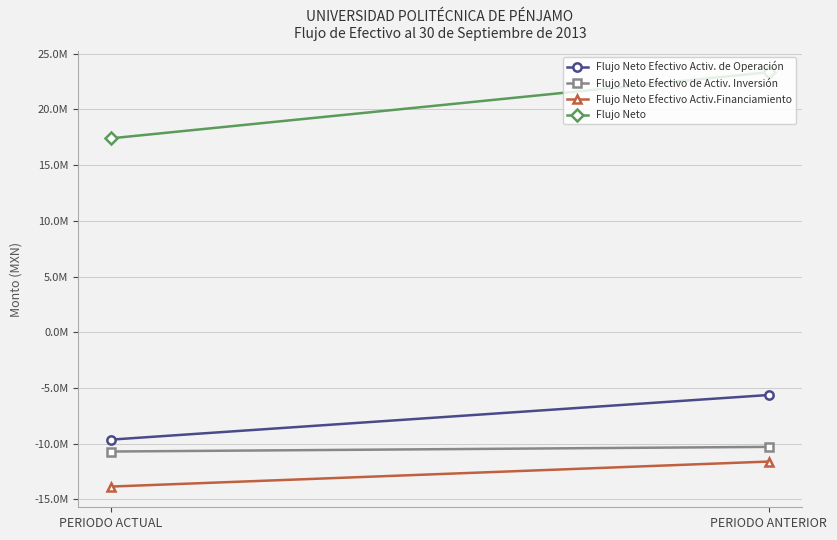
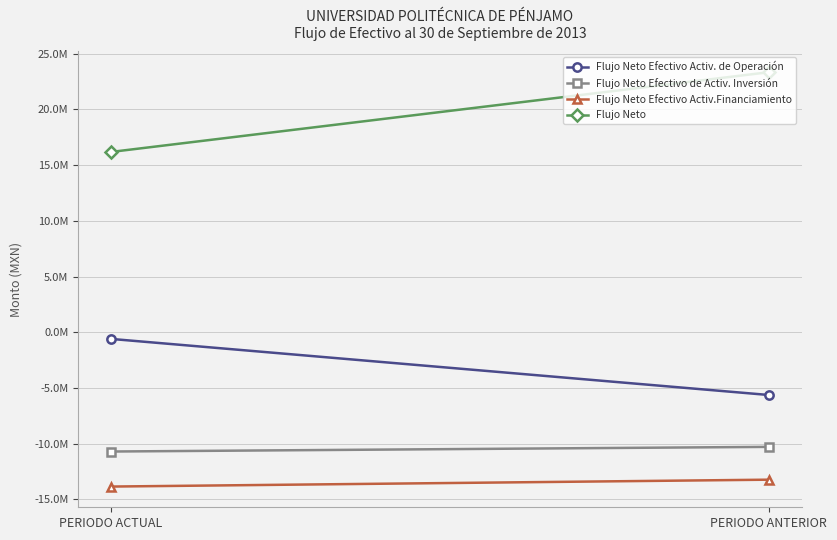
Flujo Neto Efectivo Activ. de Operación, PERIODO ACTUAL: -9600000 -> -600000
Flujo Neto, PERIODO ACTUAL: 17400000 -> 16200000
Flujo Neto Efectivo Activ.Financiamiento, PERIODO ANTERIOR: -11600000 -> -13200000
